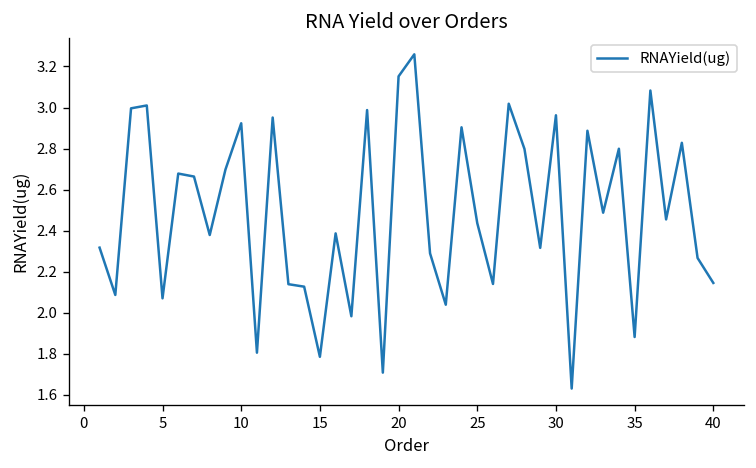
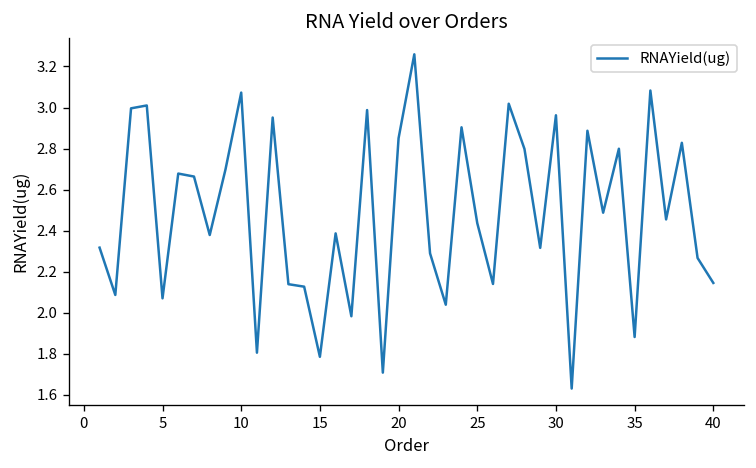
10: 2.92 -> 3.07
20: 3.15 -> 2.85
